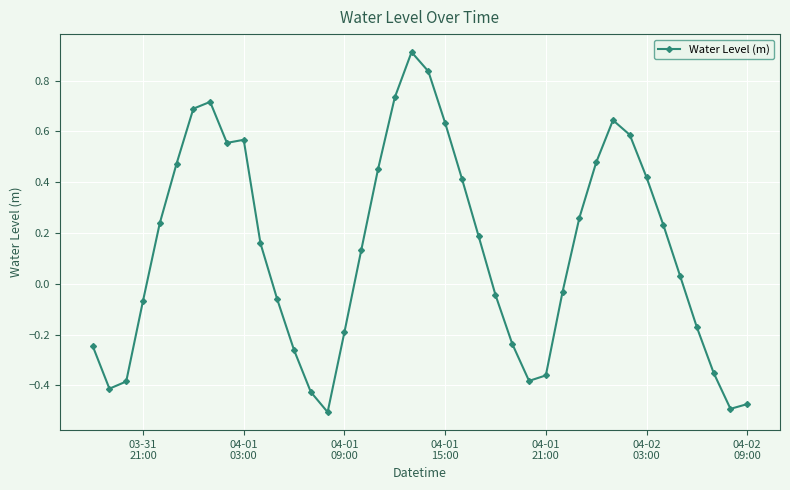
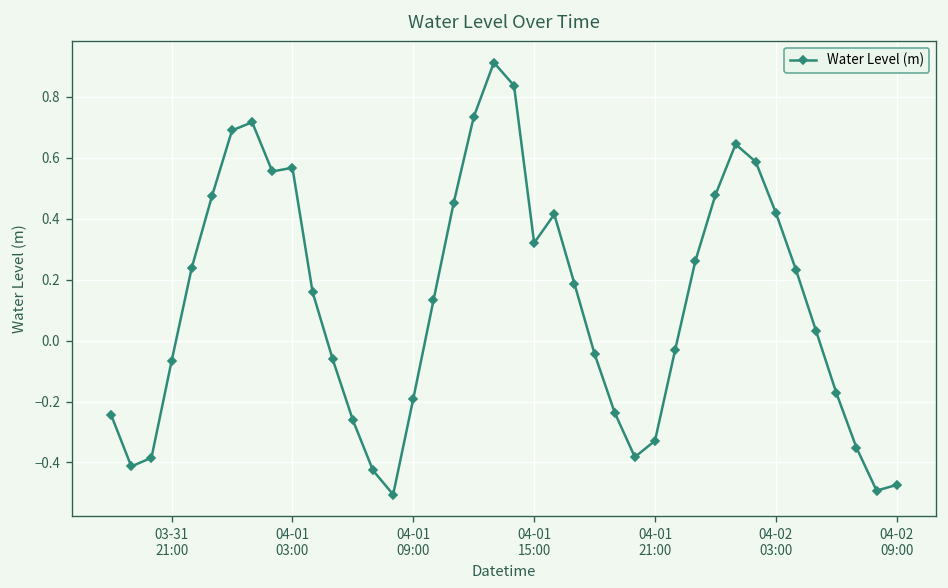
04-01 15:00: 0.63 -> 0.32
04-01 21:00: -0.36 -> -0.33
